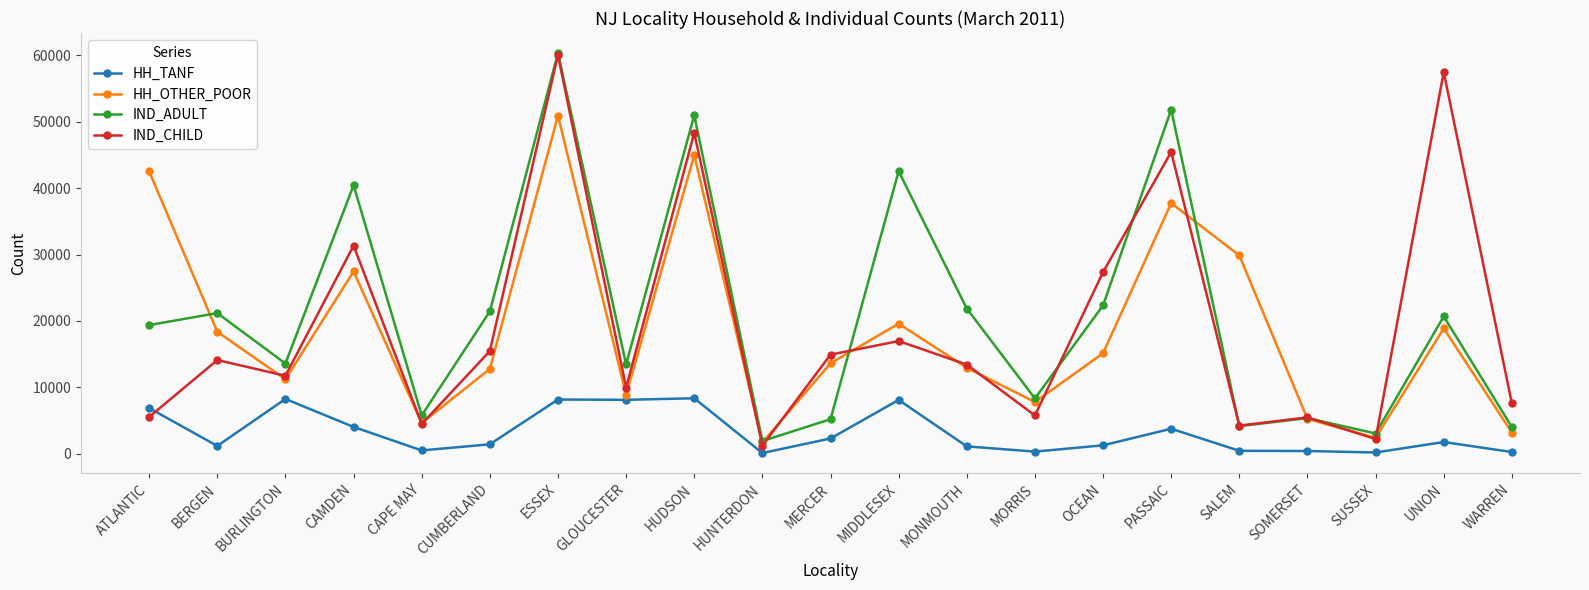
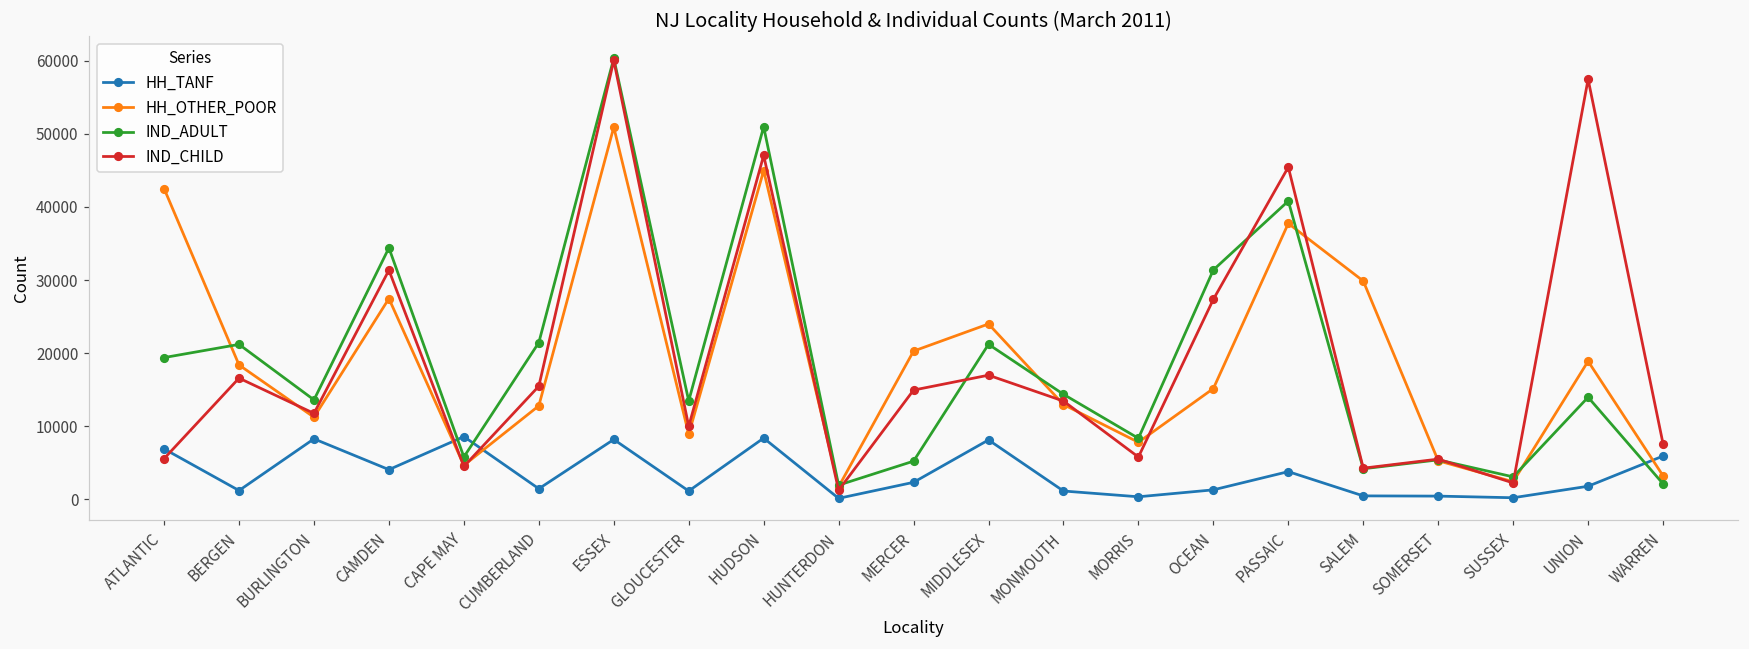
IND_CHILD, BERGEN: 14000 -> 17000
IND_ADULT, CAMDEN: 40000 -> 34000
HH_TANF, CAPE MAY: 1000 -> 9000
HH_TANF, GLOUCESTER: 8000 -> 1000
IND_CHILD, HUDSON: 48000 -> 47000
HH_OTHER_POOR, MERCER: 14000 -> 20000
HH_OTHER_POOR, MIDDLESEX: 20000 -> 24000
IND_ADULT, MIDDLESEX: 43000 -> 21000
IND_ADULT, MONMOUTH: 22000 -> 14000
IND_ADULT, OCEAN: 22000 -> 31000
IND_ADULT, PASSAIC: 52000 -> 41000
IND_ADULT, UNION: 21000 -> 14000
HH_TANF, WARREN: 0 -> 6000
IND_ADULT, WARREN: 4000 -> 2000
